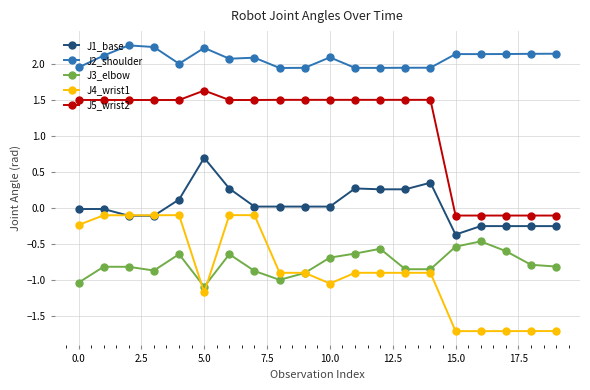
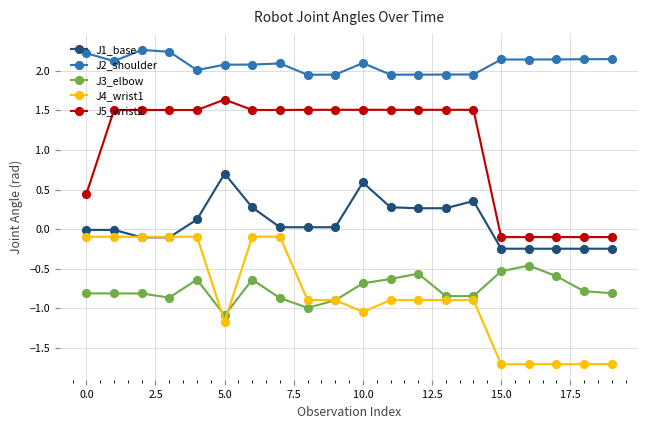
J2_shoulder, 0.0: 2.0 -> 2.2
J3_elbow, 0.0: -1.0 -> -0.8
J4_wrist1, 0.0: -0.2 -> -0.1
J5_wrist2, 0.0: 1.5 -> 0.4
J2_shoulder, 5.0: 2.2 -> 2.1
J1_base, 10.0: 0.0 -> 0.6
J1_base, 15.0: -0.4 -> -0.2
